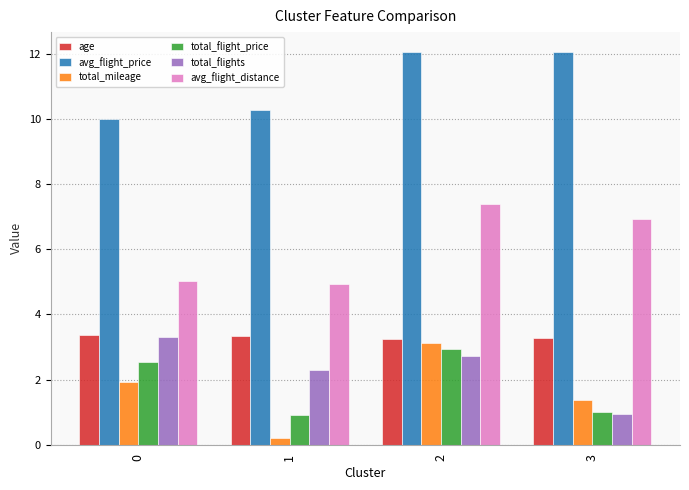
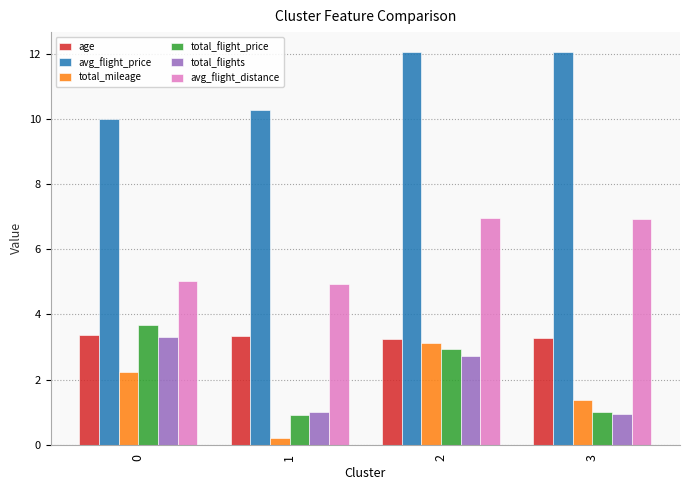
total_mileage, 0: 1.9 -> 2.2
total_flight_price, 0: 2.5 -> 3.7
total_flights, 1: 2.3 -> 1.0
avg_flight_distance, 2: 7.4 -> 7.0
